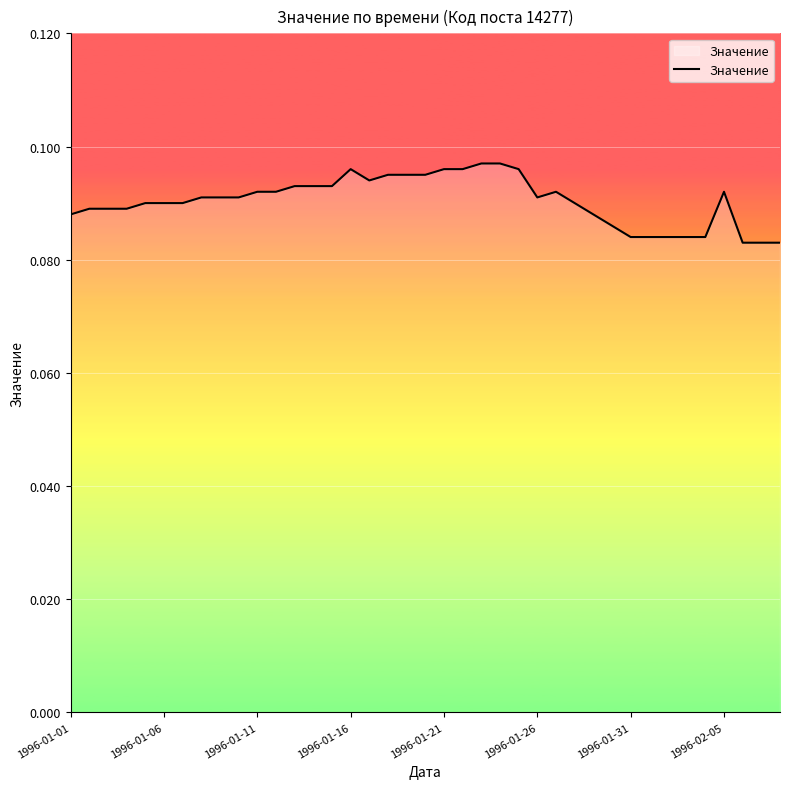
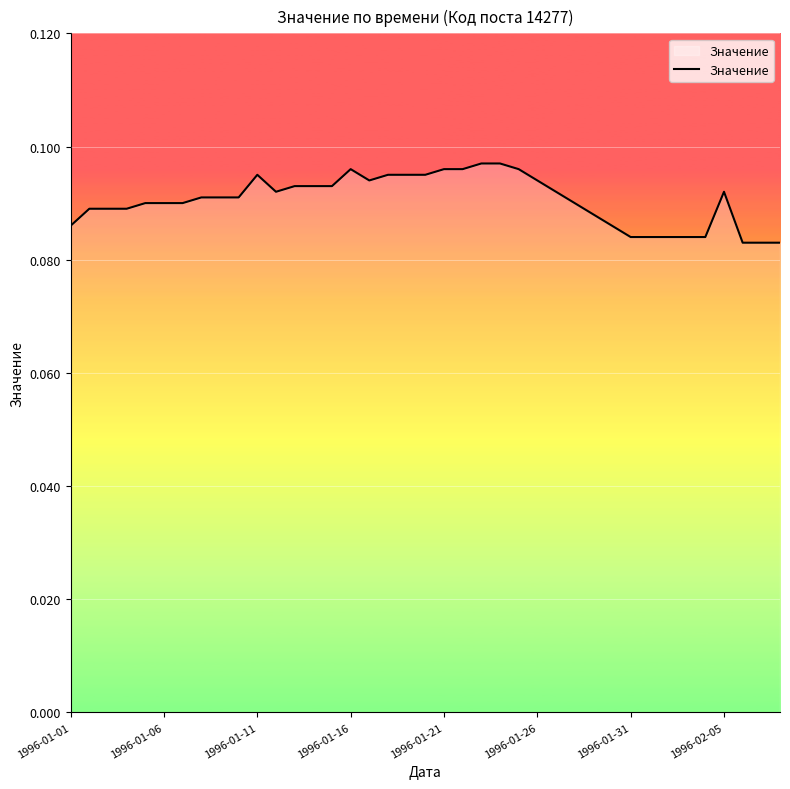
1996-01-01: 0.088 -> 0.086
1996-01-11: 0.092 -> 0.095
1996-01-26: 0.091 -> 0.094
